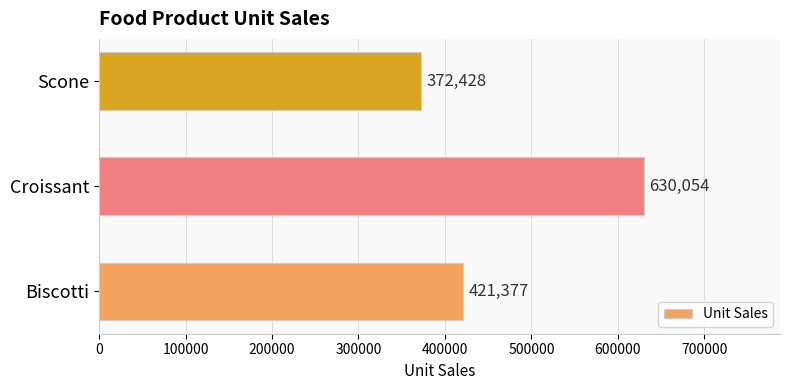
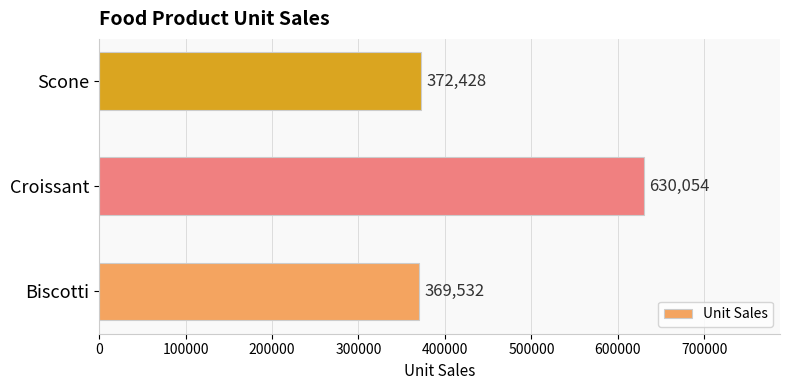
Biscotti: 421,377 -> 369,532
